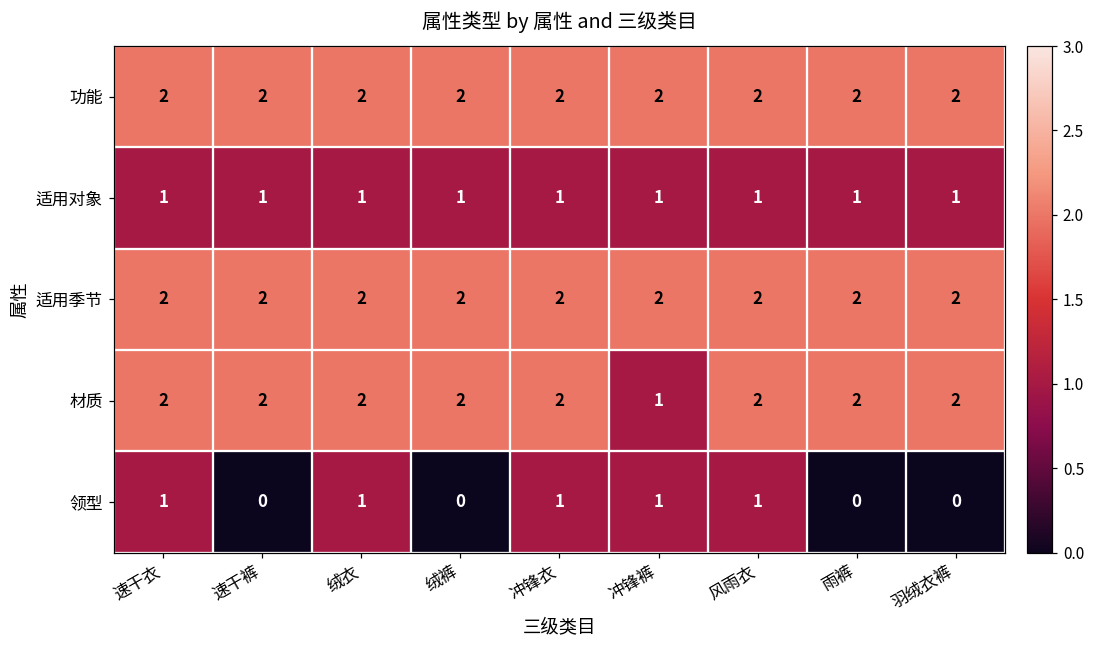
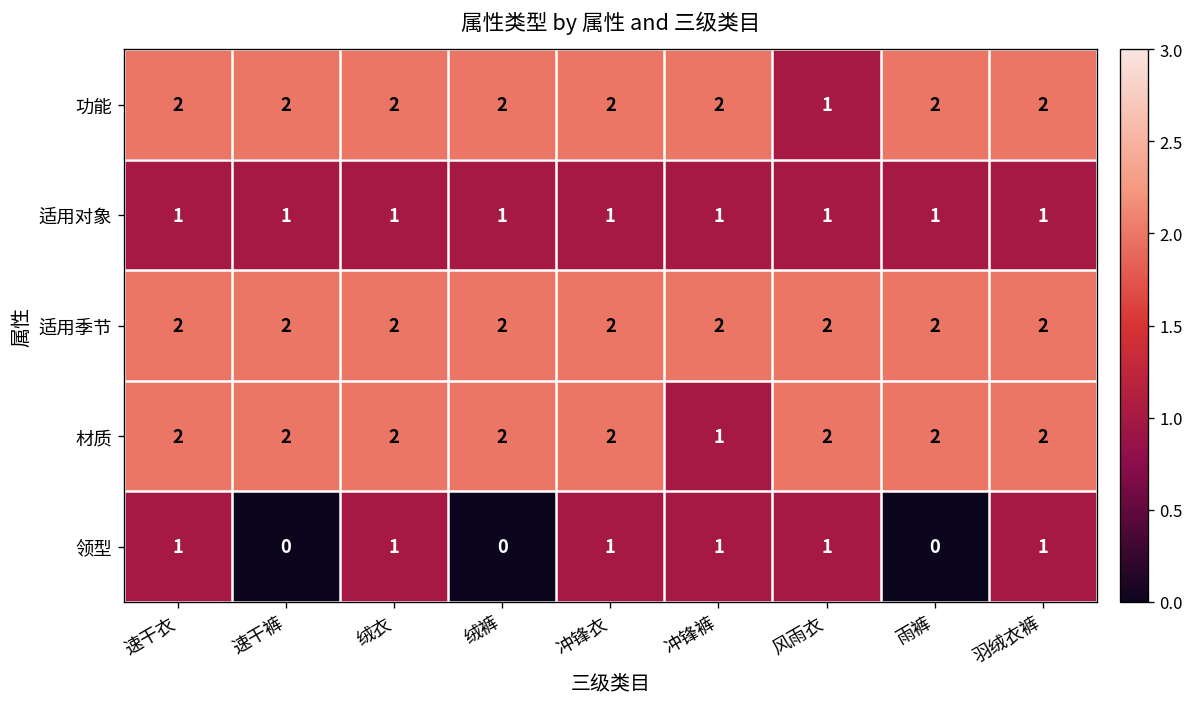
功能, 风雨衣: 2 -> 1
领型, 羽绒衣裤: 0 -> 1
